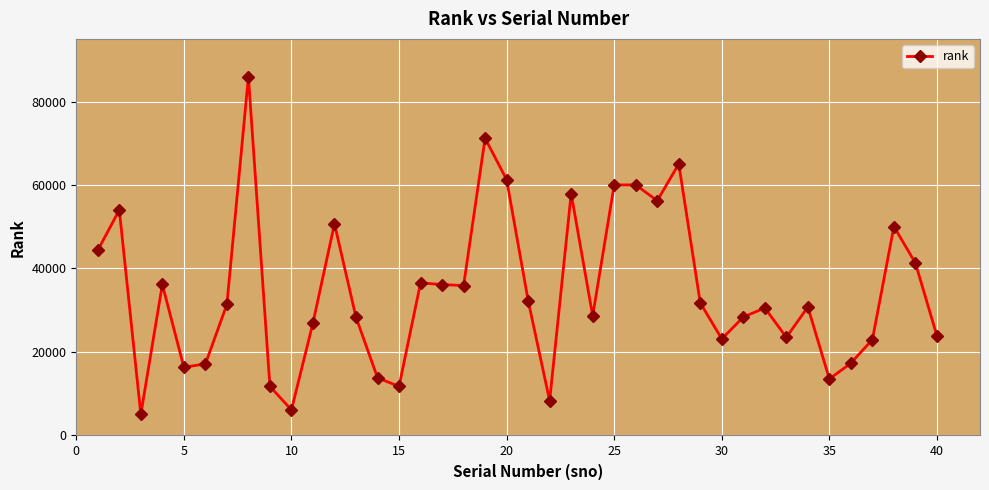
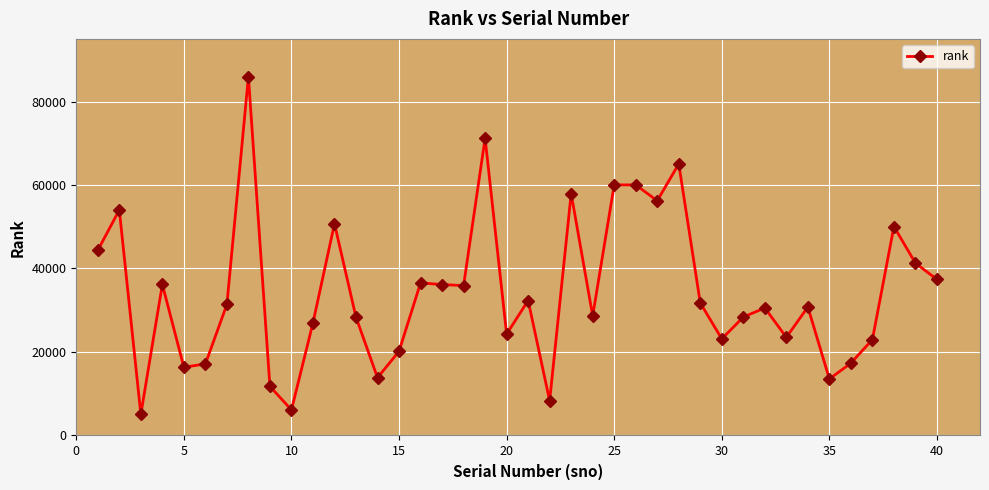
15: 12000 -> 20000
20: 61000 -> 24000
40: 24000 -> 37000
